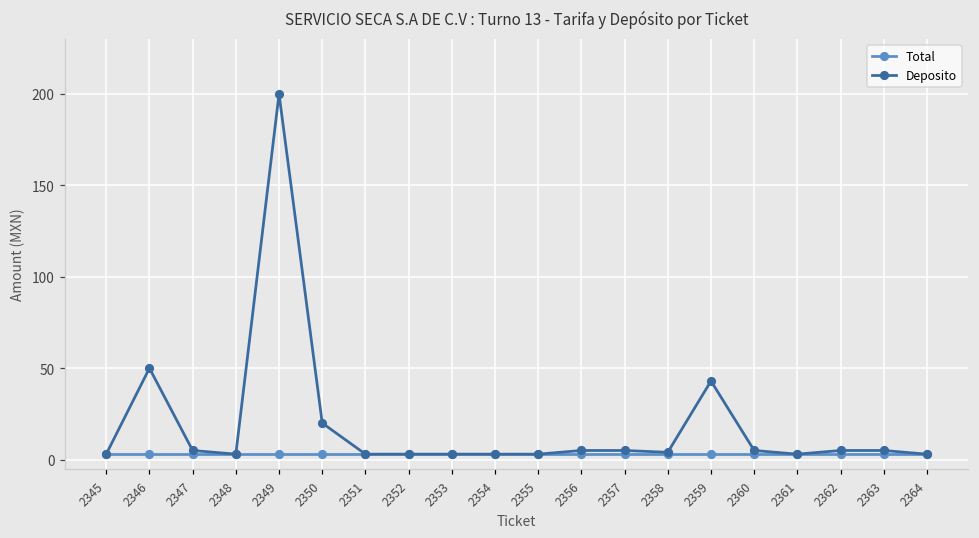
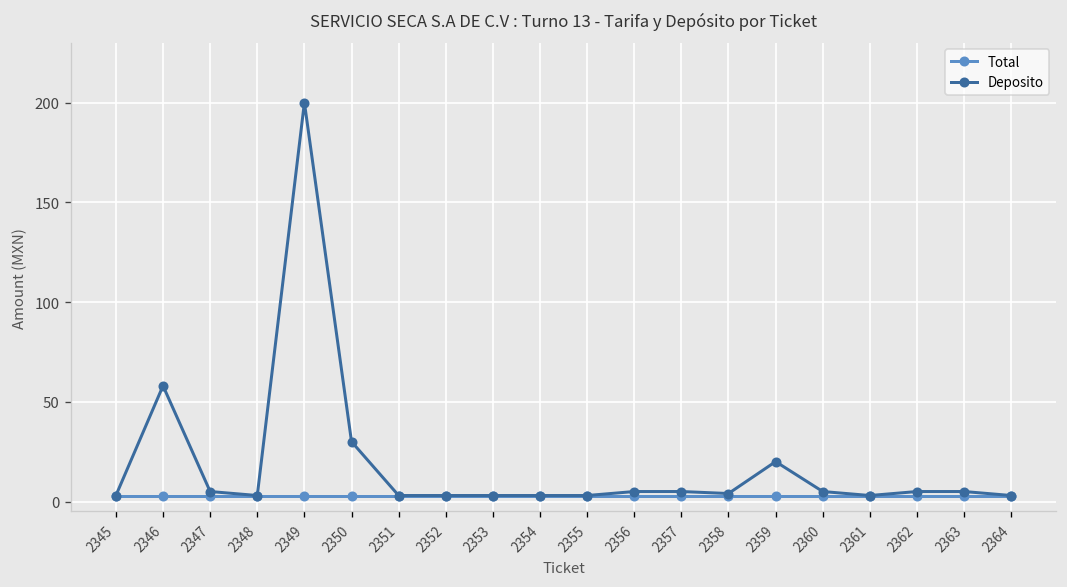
Deposito, 2346: 50 -> 58
Deposito, 2350: 20 -> 30
Deposito, 2359: 43 -> 20
